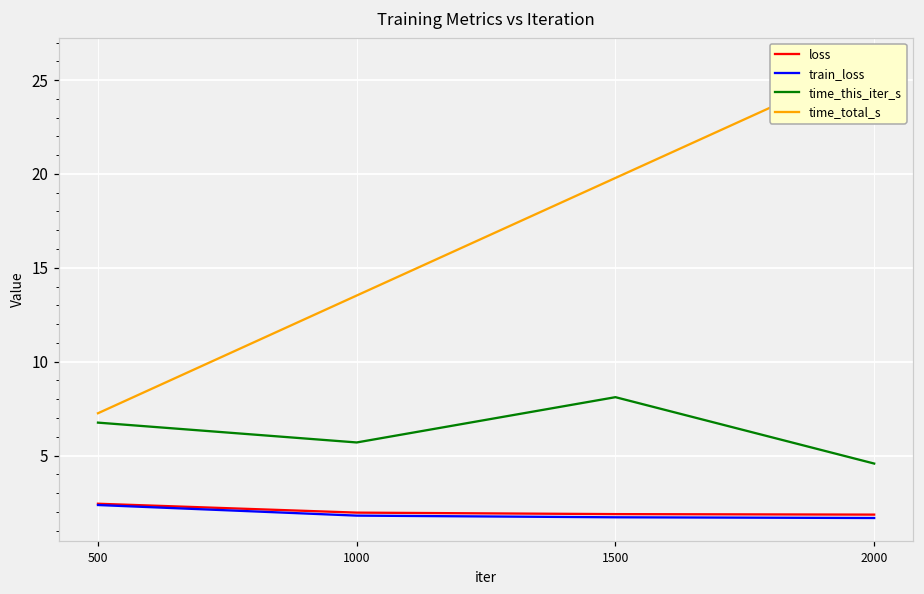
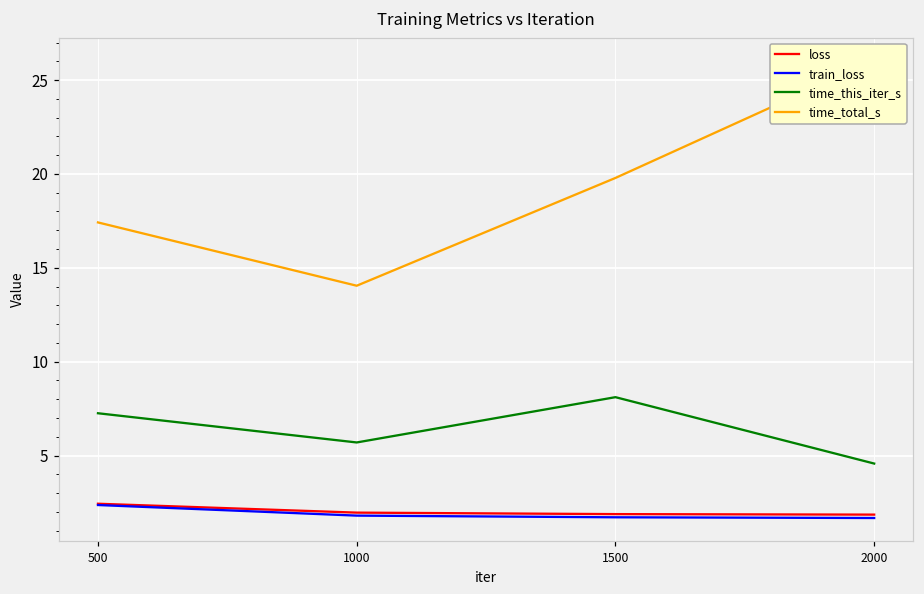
time_this_iter_s, 500: 6.8 -> 7.3
time_total_s, 500: 7.3 -> 17.4
time_total_s, 1000: 13.5 -> 14.0
